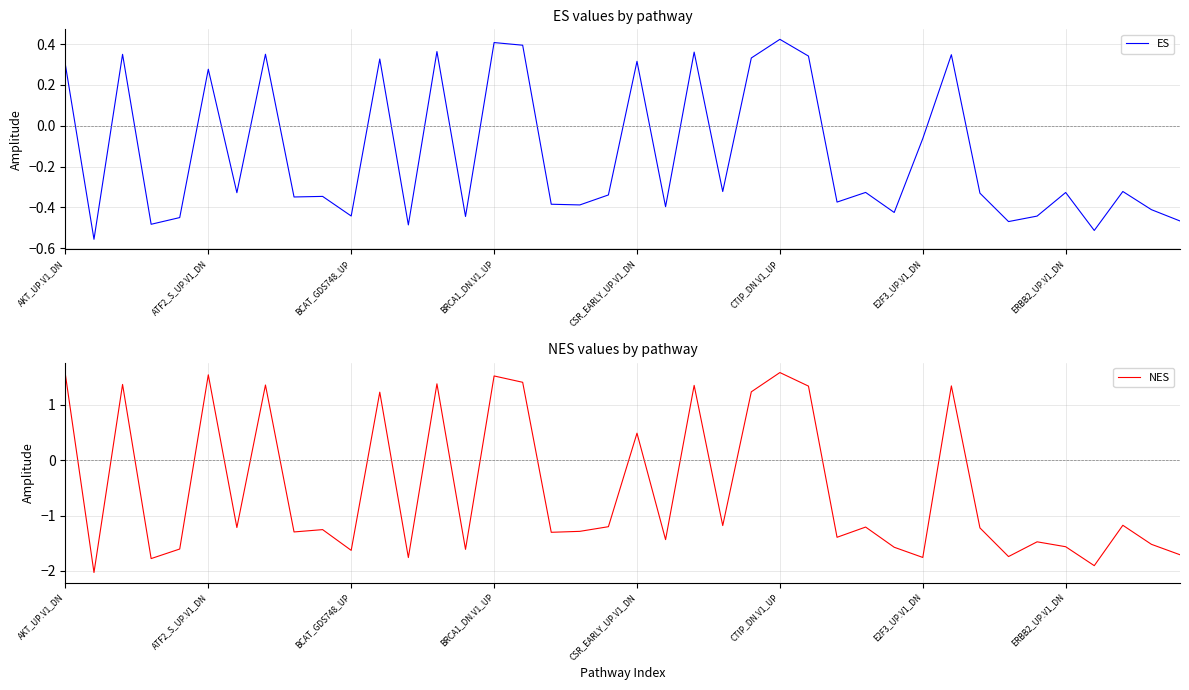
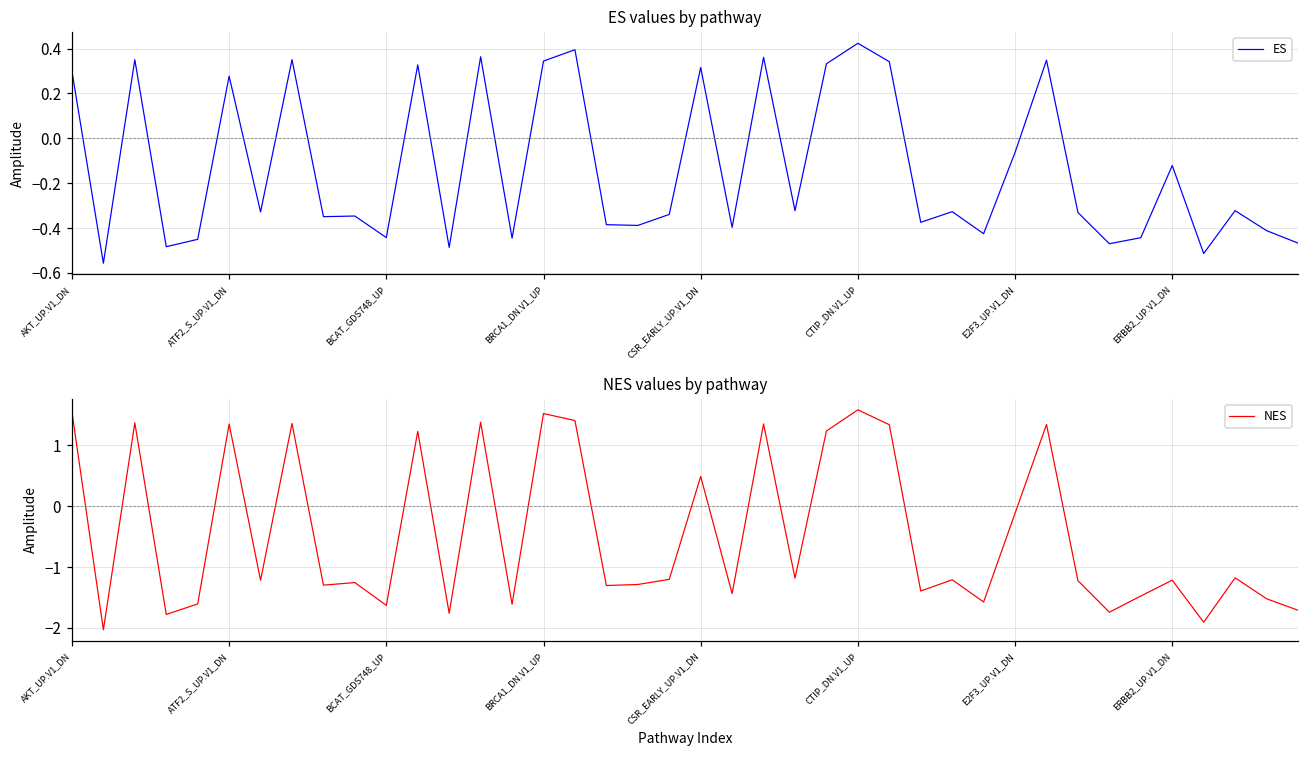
ES values by pathway, BRCA1_DN.V1_UP: 0.41 -> 0.34
ES values by pathway, ERBB2_UP.V1_DN: -0.33 -> -0.12
NES values by pathway, ATF2_S_UP.V1_DN: 1.5 -> 1.4
NES values by pathway, E2F3_UP.V1_DN: -1.8 -> -0.1
NES values by pathway, ERBB2_UP.V1_DN: -1.6 -> -1.2
